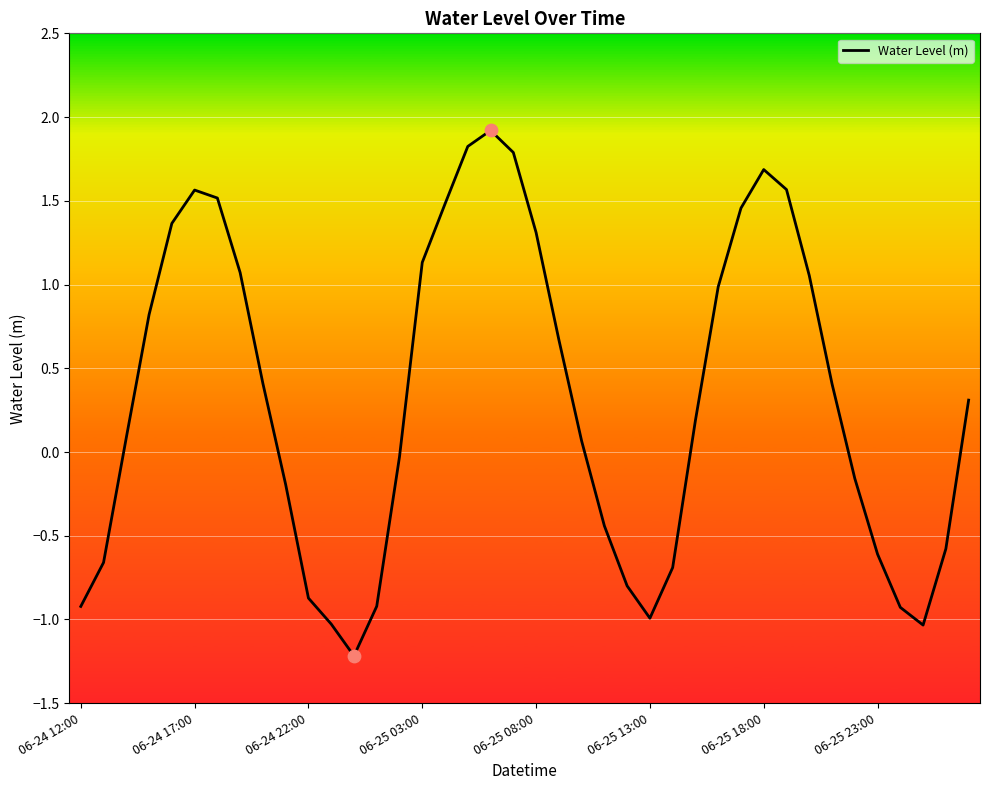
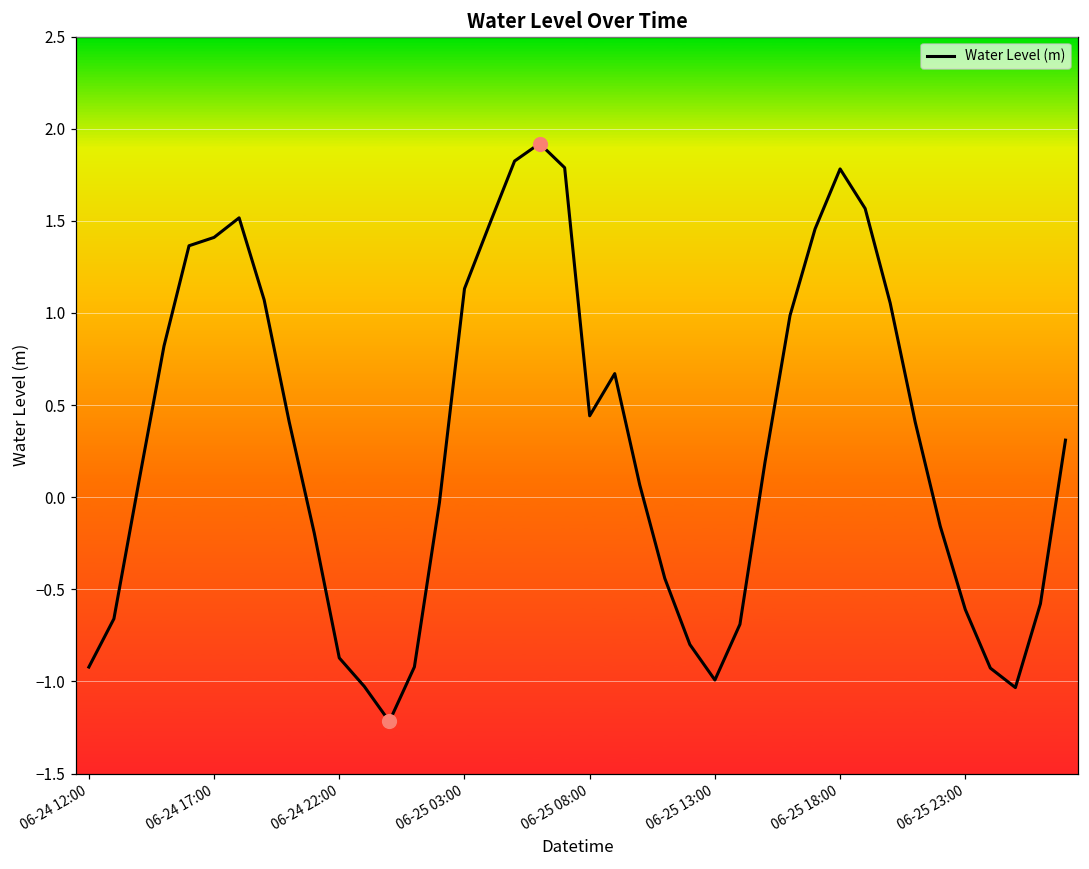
Water Level (m), 06-24 17:00: 1.56 -> 1.41
Water Level (m), 06-25 08:00: 1.31 -> 0.44
Water Level (m), 06-25 18:00: 1.69 -> 1.78
